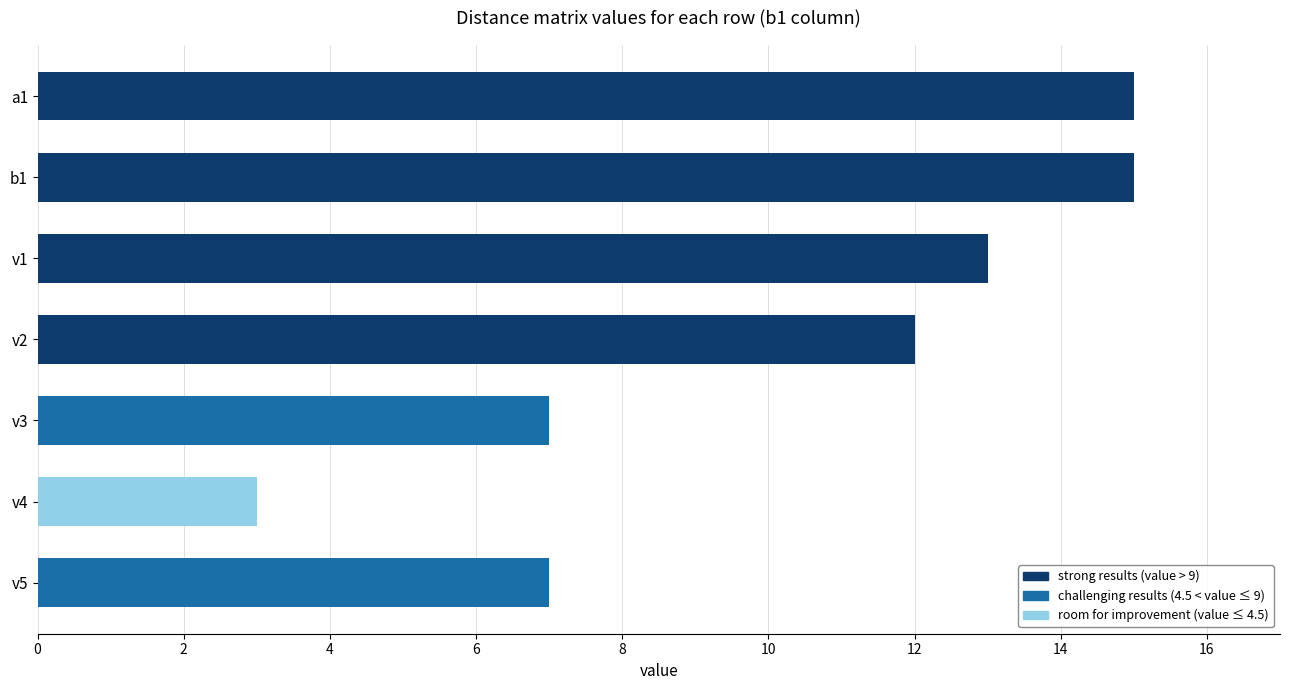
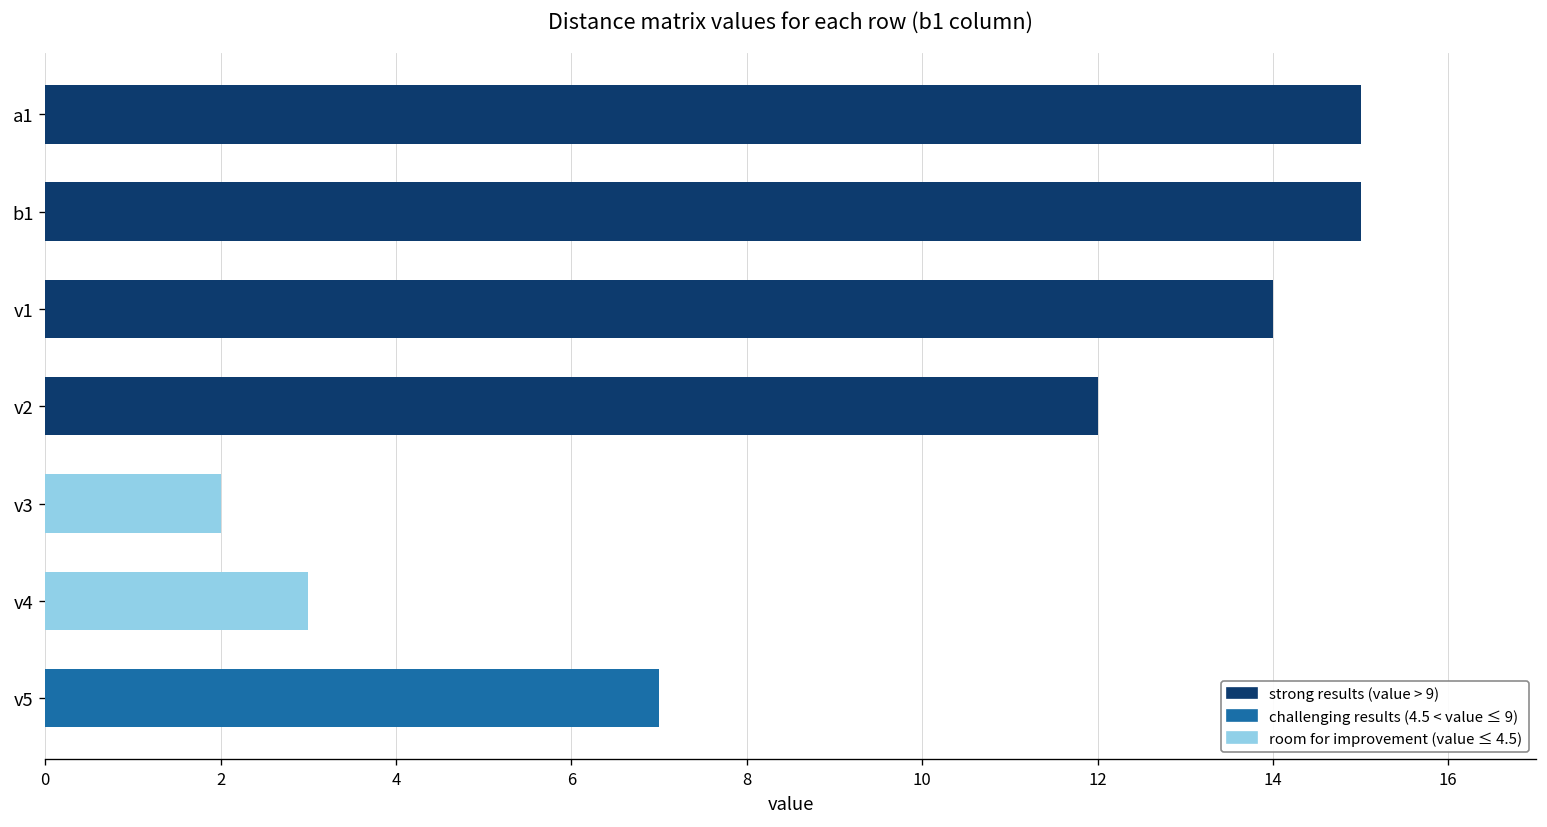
v1: 13 -> 14
v3: 7 -> 2
